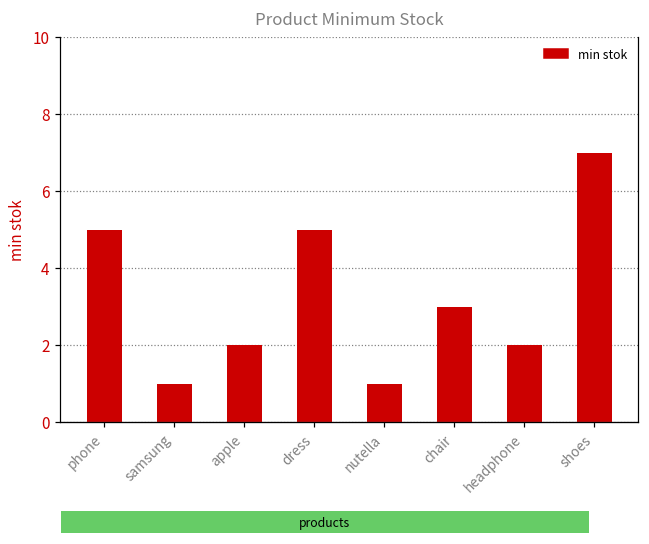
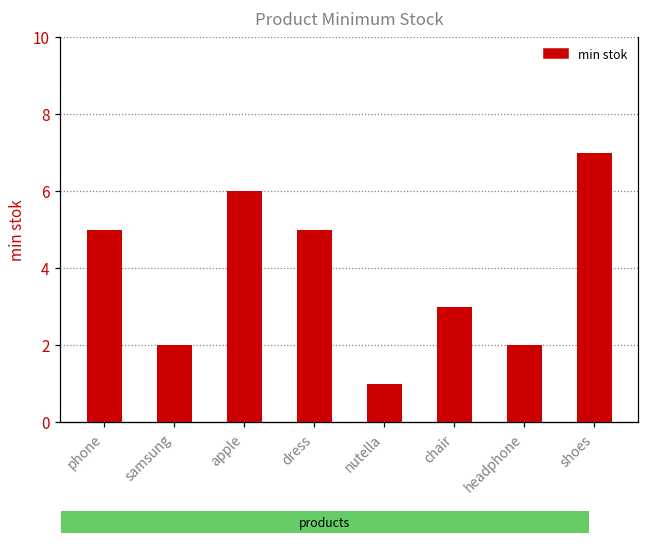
samsung: 1 -> 2
apple: 2 -> 6
